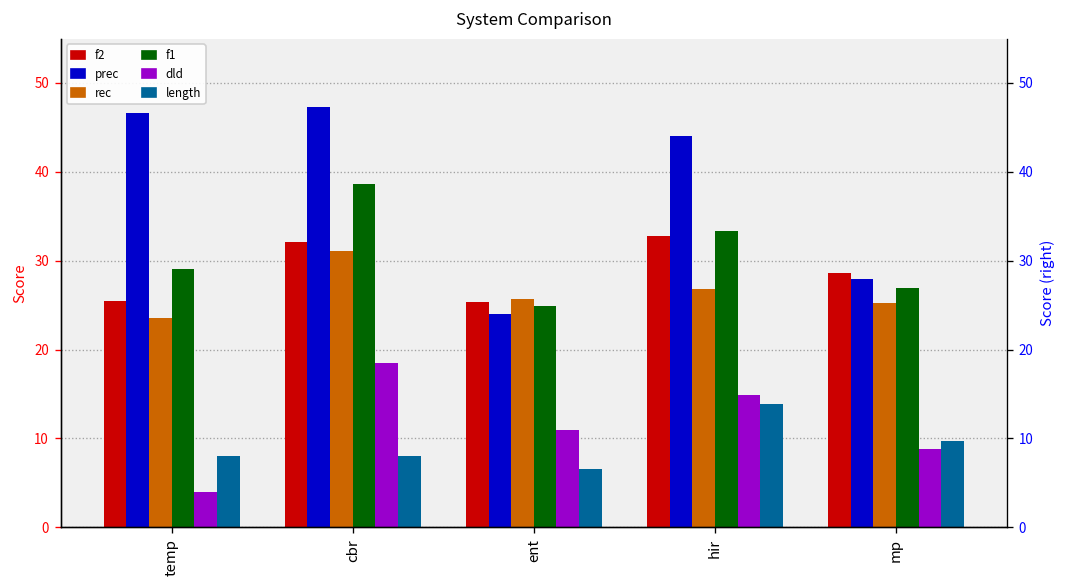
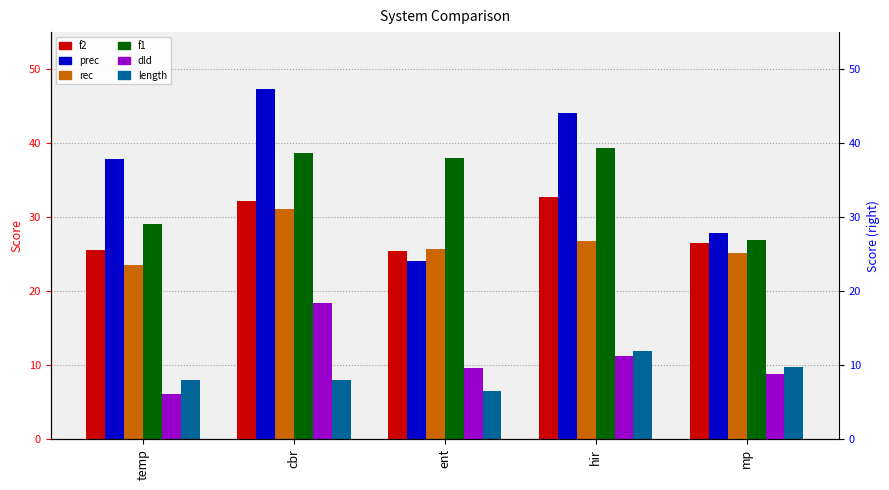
prec, temp: 47 -> 38
dld, temp: 4 -> 6
f1, ent: 25 -> 38
dld, ent: 11 -> 10
f1, hir: 33 -> 39
dld, hir: 15 -> 11
length, hir: 14 -> 12
f2, mp: 29 -> 26
